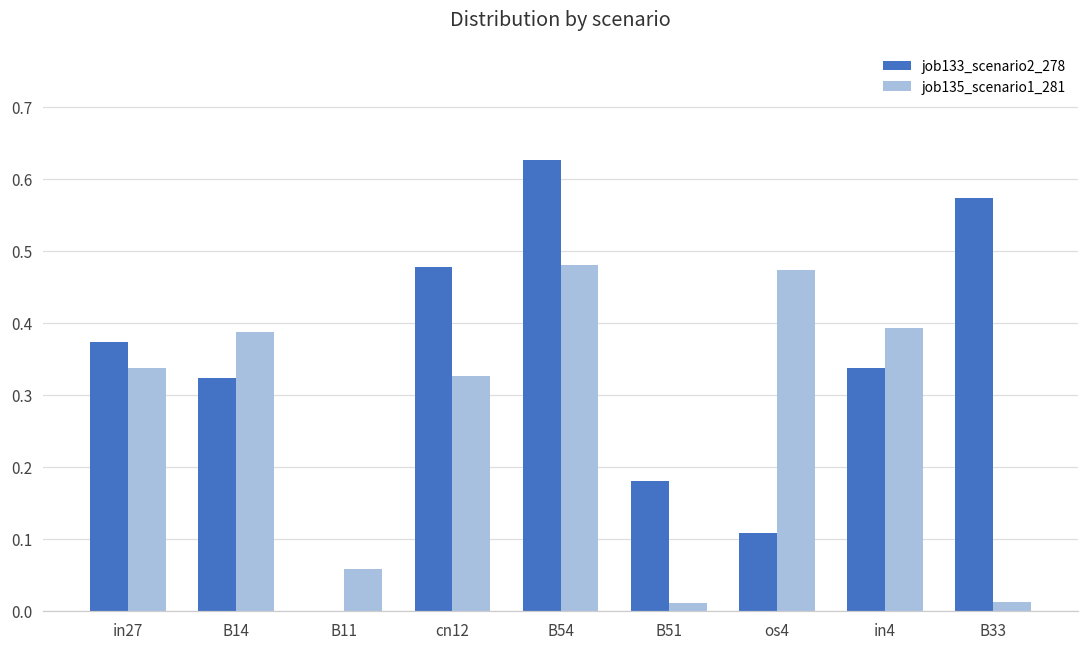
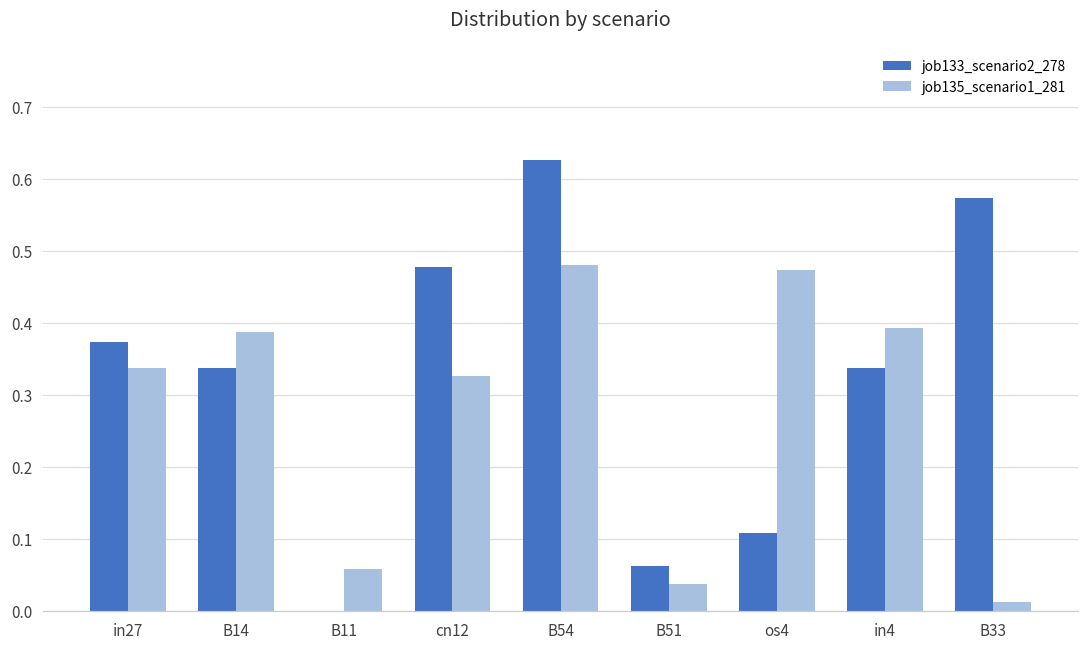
job133_scenario2_278, B14: 0.32 -> 0.34
job133_scenario2_278, B51: 0.18 -> 0.06
job135_scenario1_281, B51: 0.01 -> 0.04
